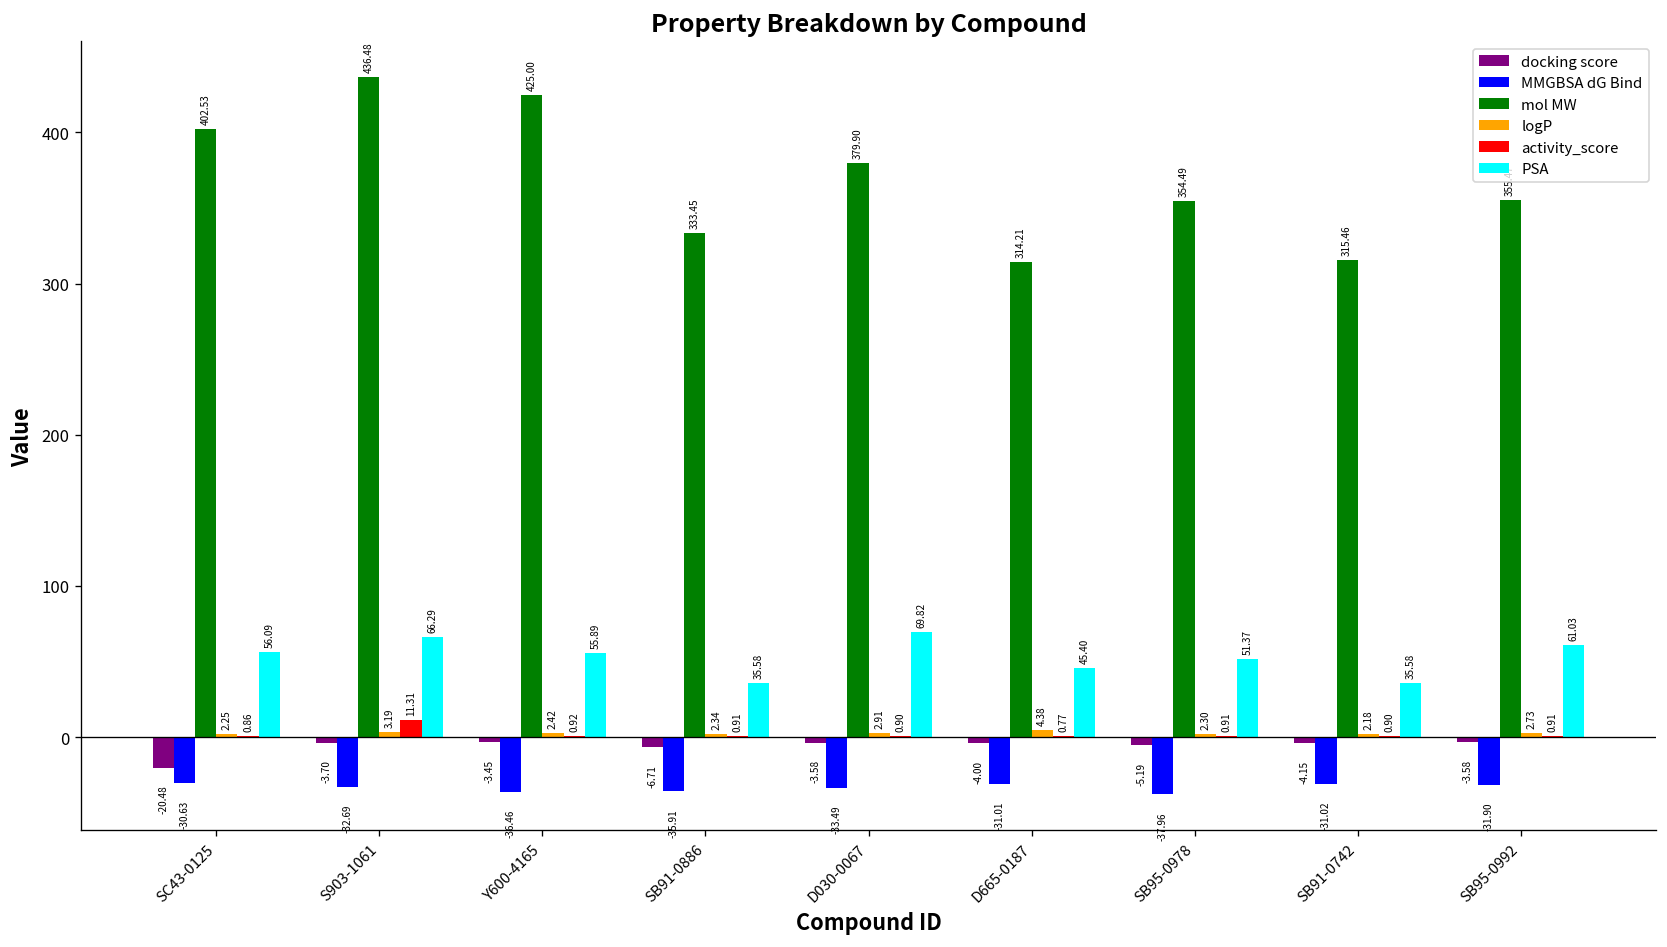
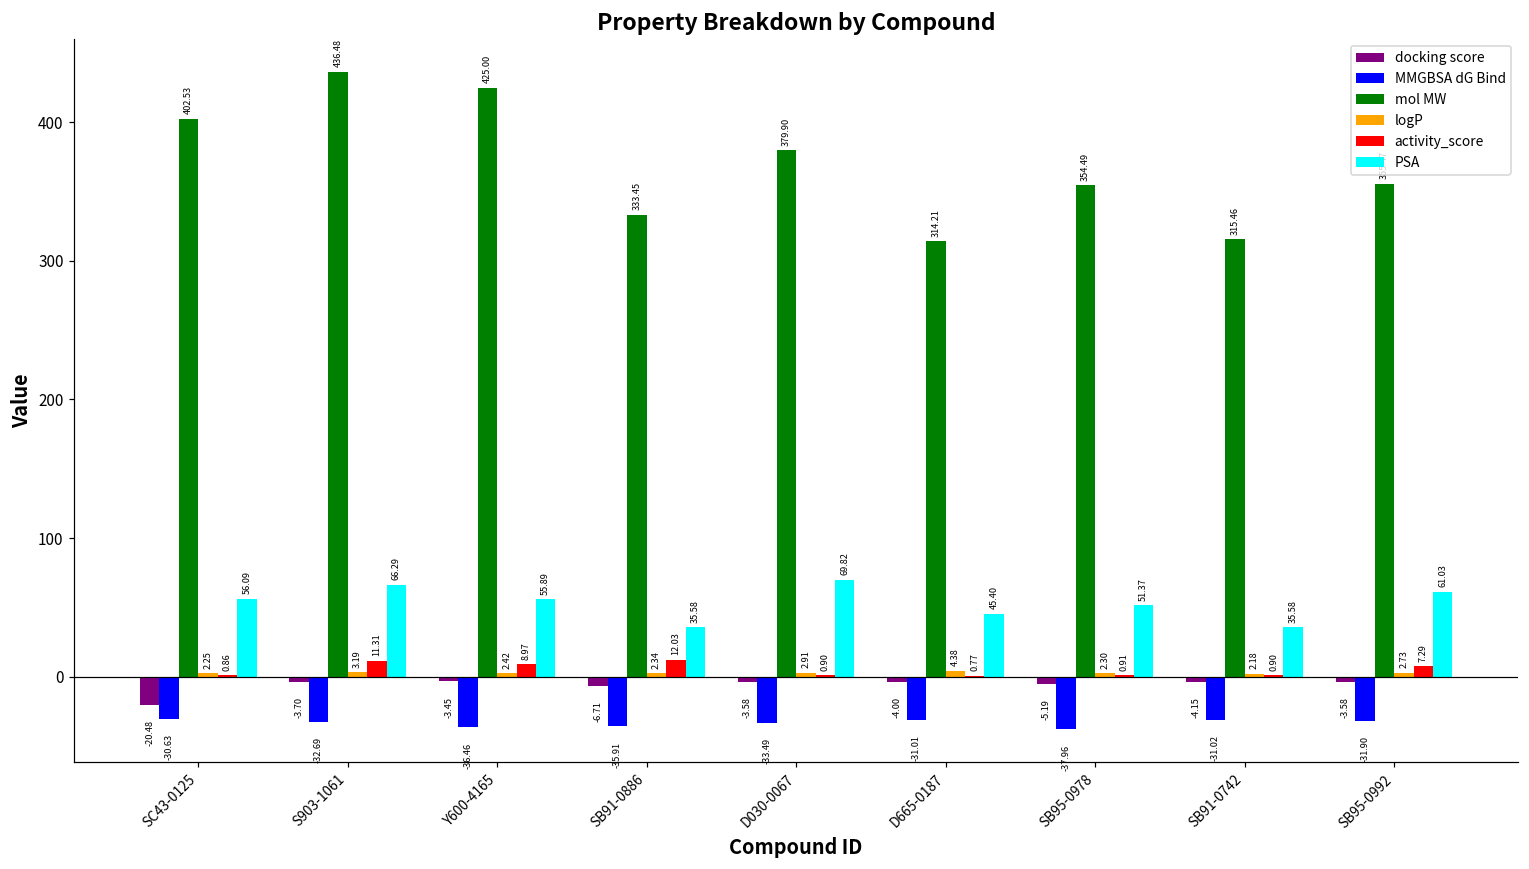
activity_score, Y600-4165: 0.92 -> 8.97
activity_score, SB91-0886: 0.91 -> 12.03
activity_score, SB95-0992: 0.91 -> 7.29
